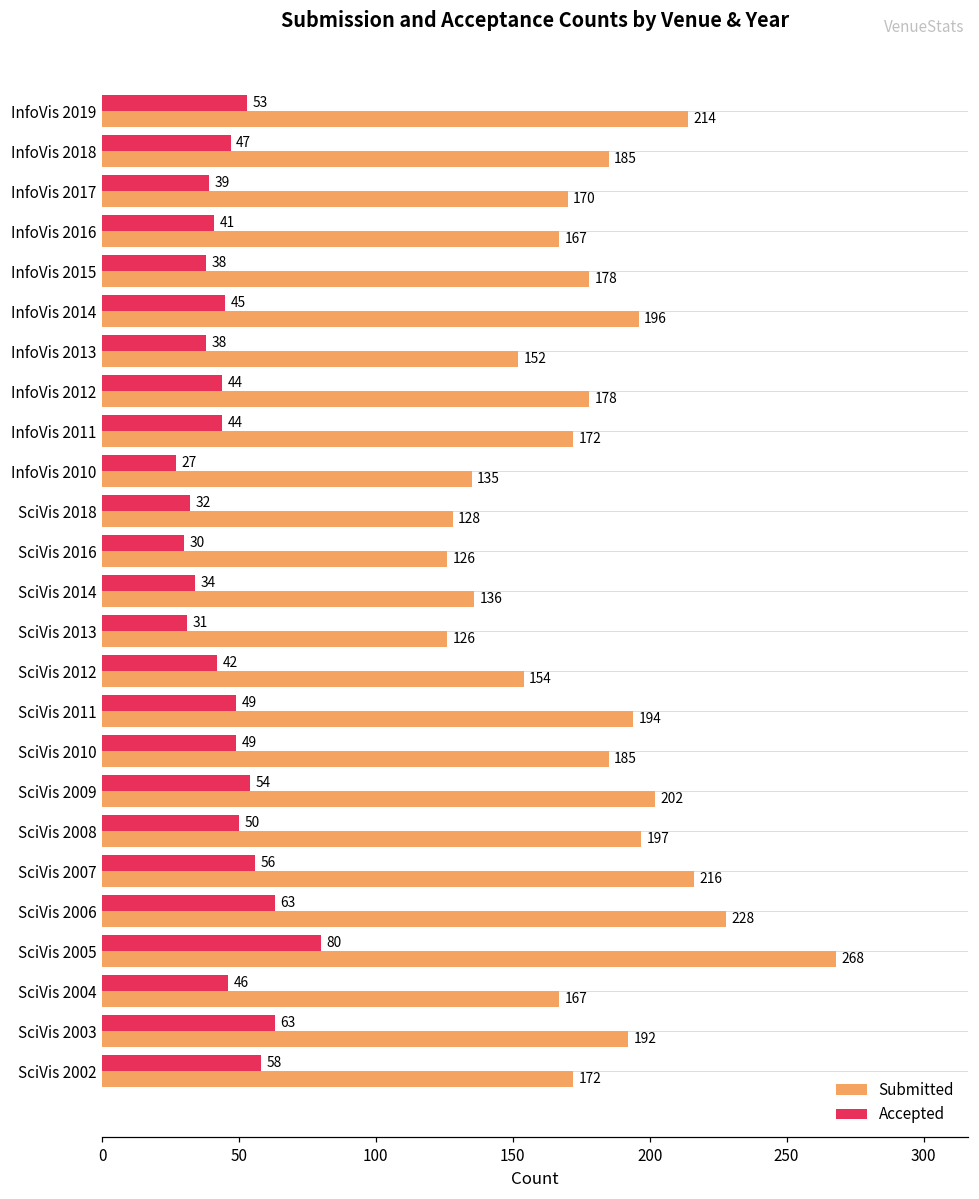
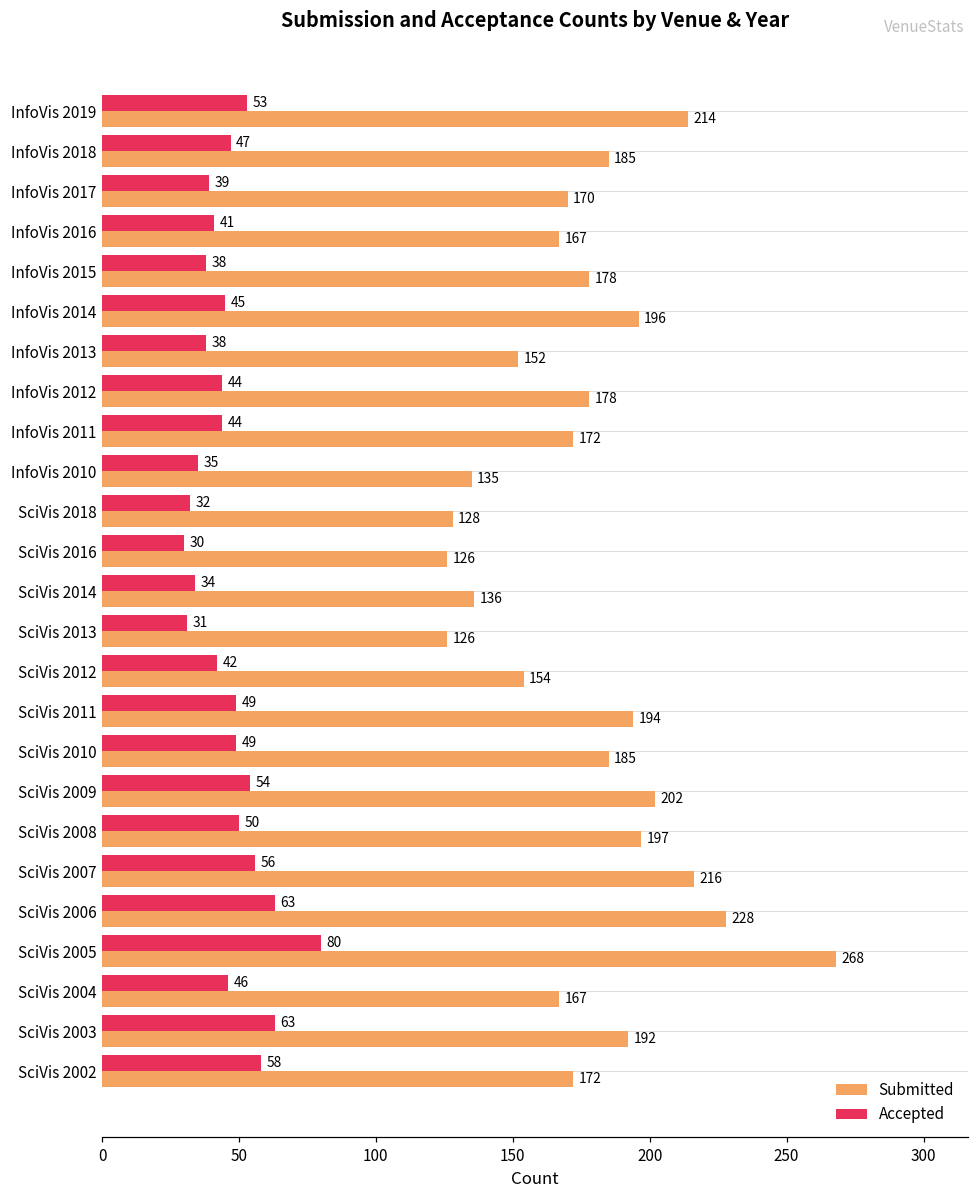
Accepted, InfoVis 2010: 27 -> 35
